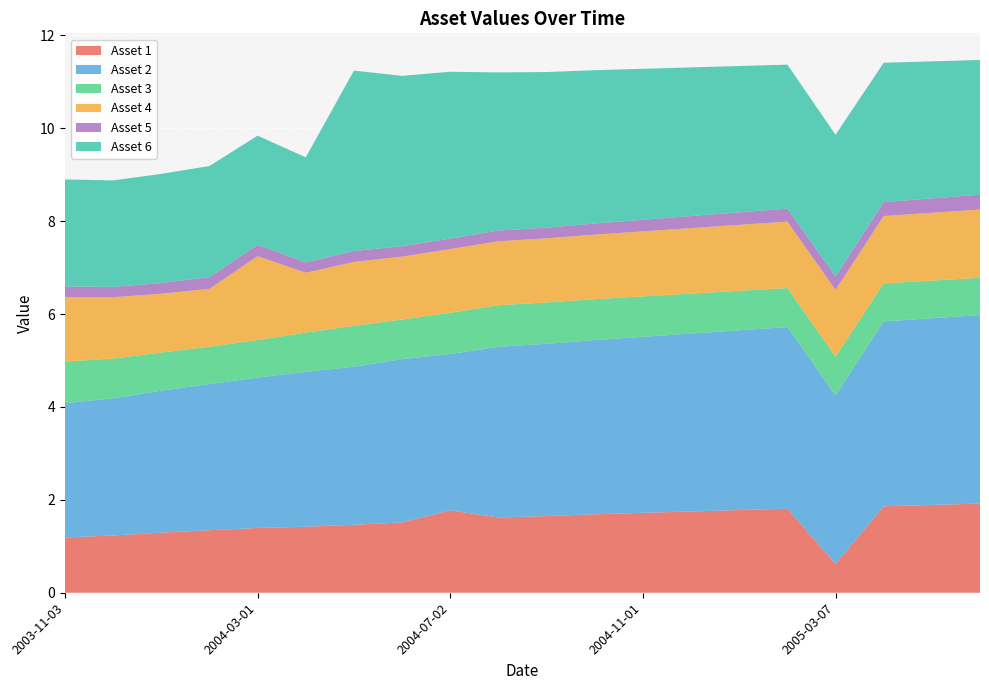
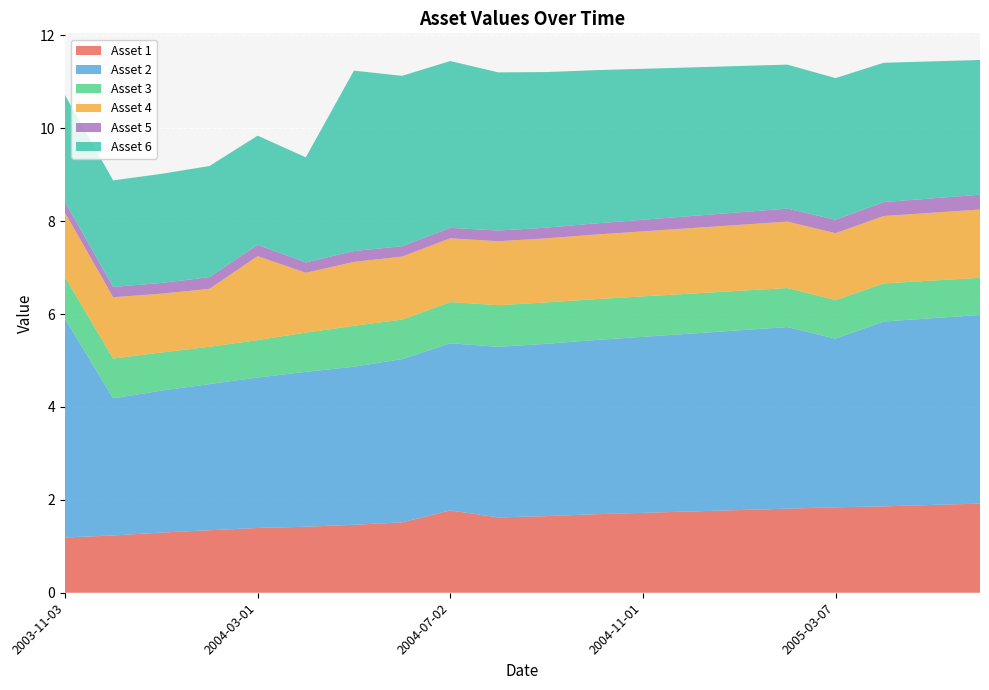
Asset 2, 2003-11-03: 2.9 -> 4.7
Asset 2, 2004-07-02: 3.4 -> 3.6
Asset 1, 2005-03-07: 0.6 -> 1.8
